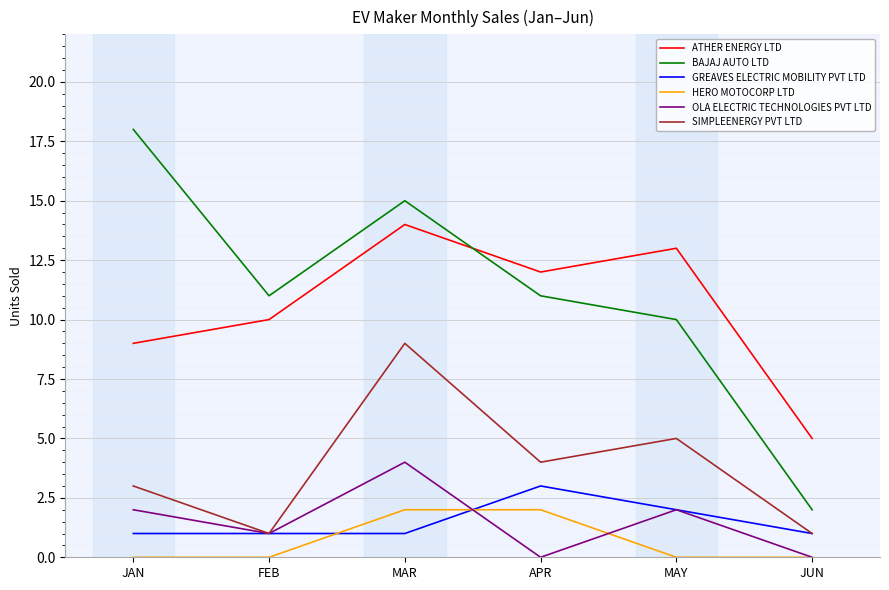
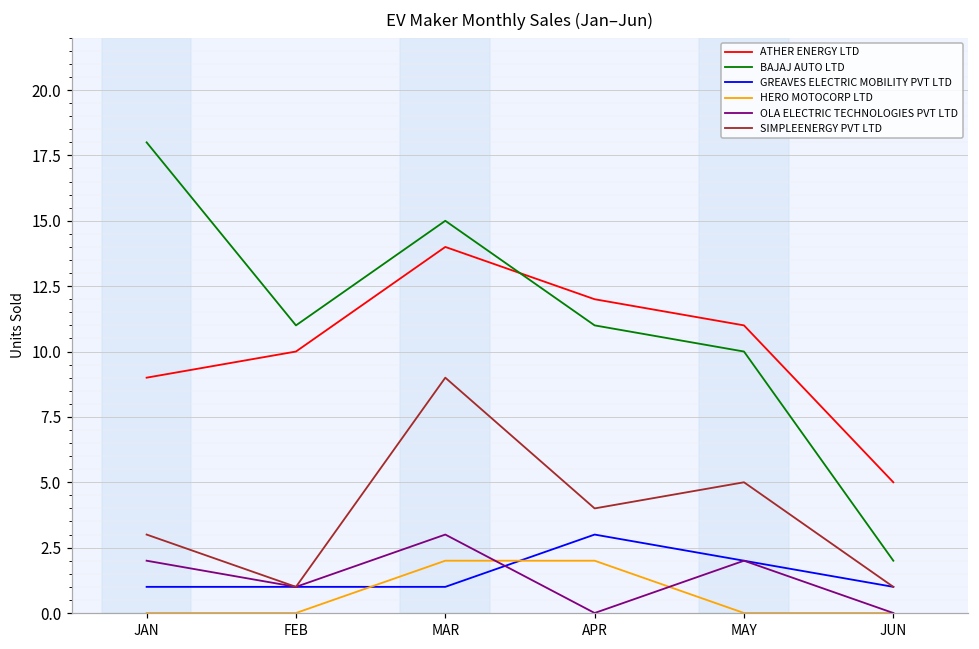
OLA ELECTRIC TECHNOLOGIES PVT LTD, MAR: 4 -> 3
ATHER ENERGY LTD, MAY: 13 -> 11
